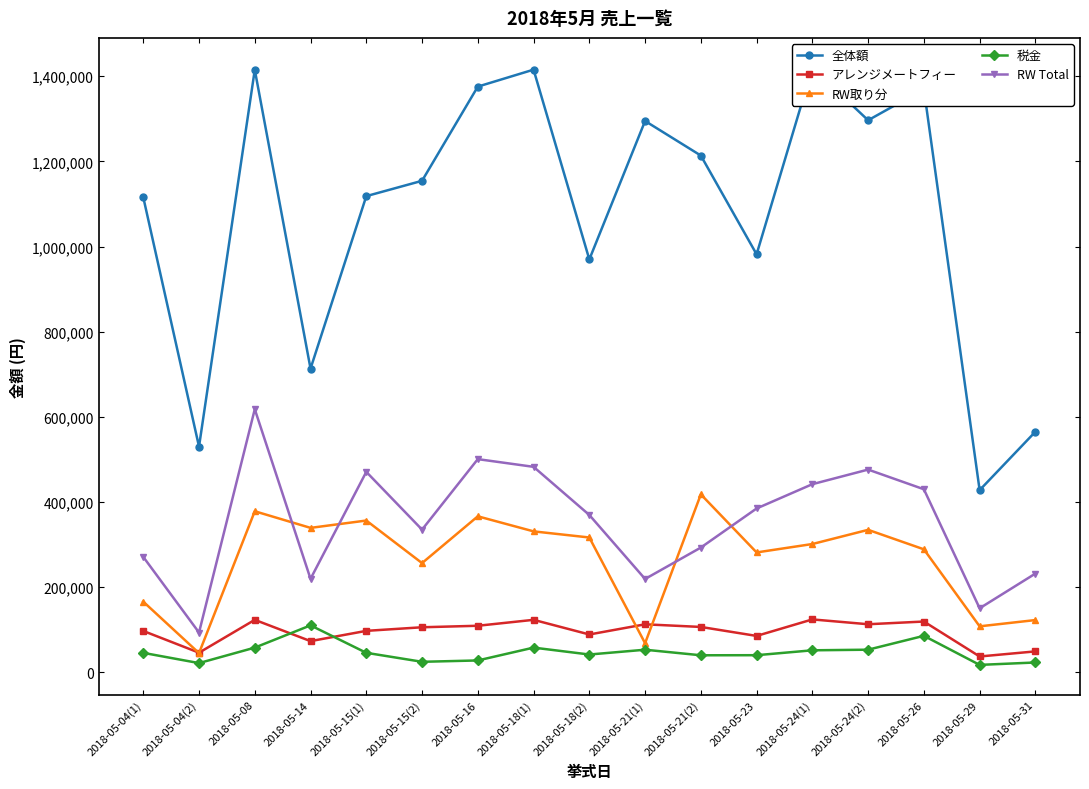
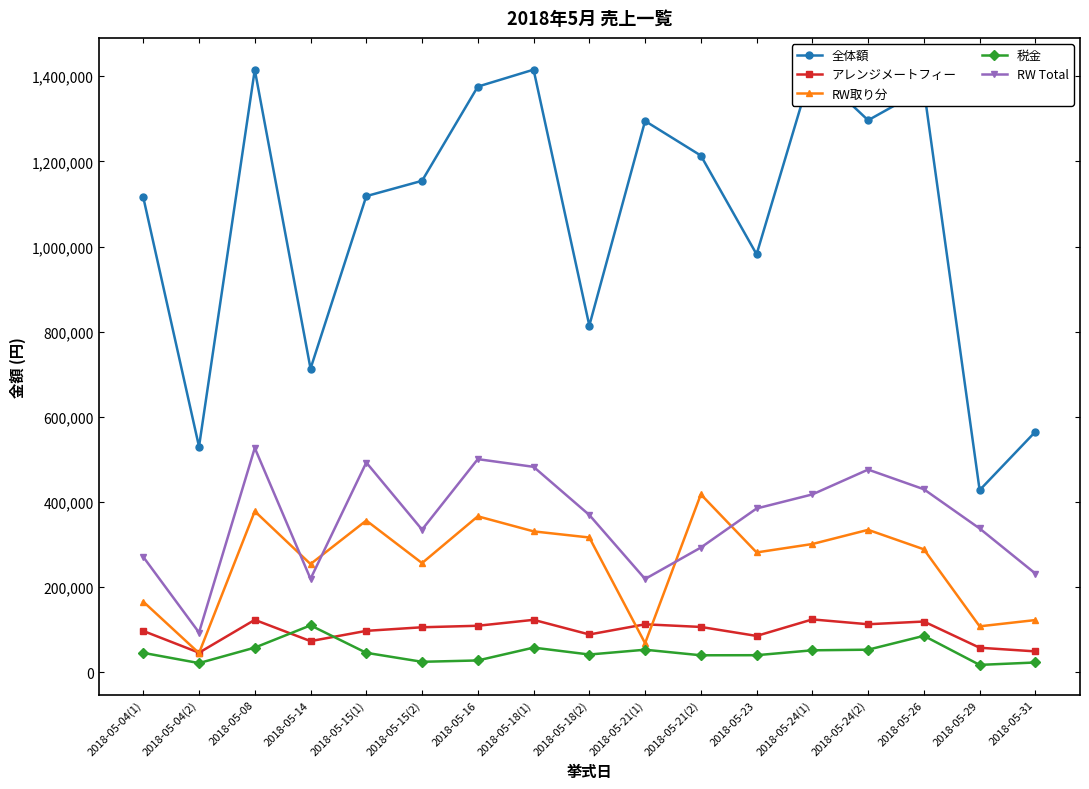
RW Total, 2018-05-08: 620,000 -> 530,000
RW取り分, 2018-05-14: 340,000 -> 250,000
RW Total, 2018-05-15(1): 470,000 -> 490,000
全体額, 2018-05-18(2): 970,000 -> 810,000
RW Total, 2018-05-24(1): 440,000 -> 420,000
アレンジメートフィー, 2018-05-29: 40,000 -> 60,000
RW Total, 2018-05-29: 150,000 -> 340,000
